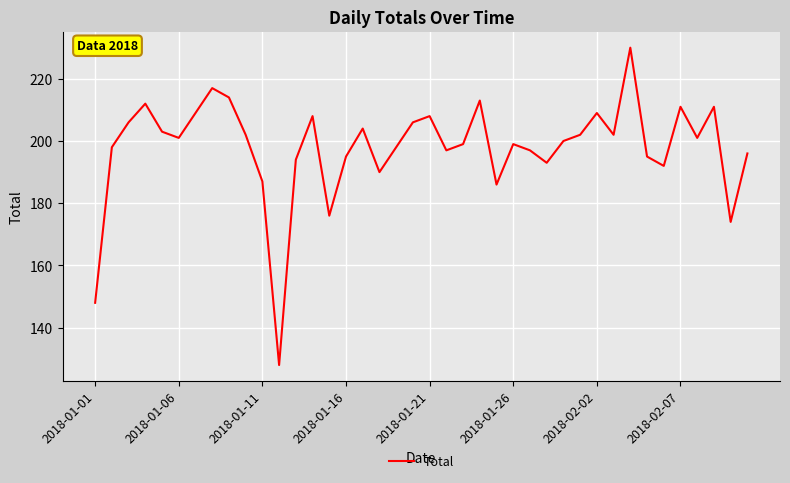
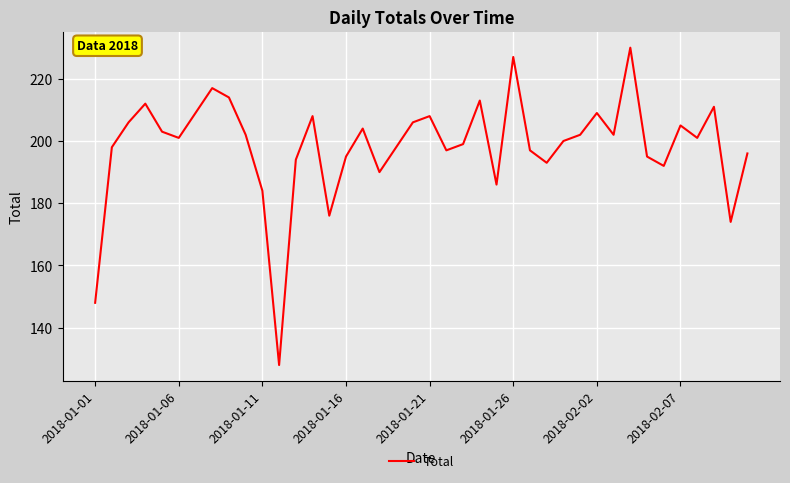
2018-01-11: 187 -> 184
2018-01-26: 199 -> 227
2018-02-07: 211 -> 205
